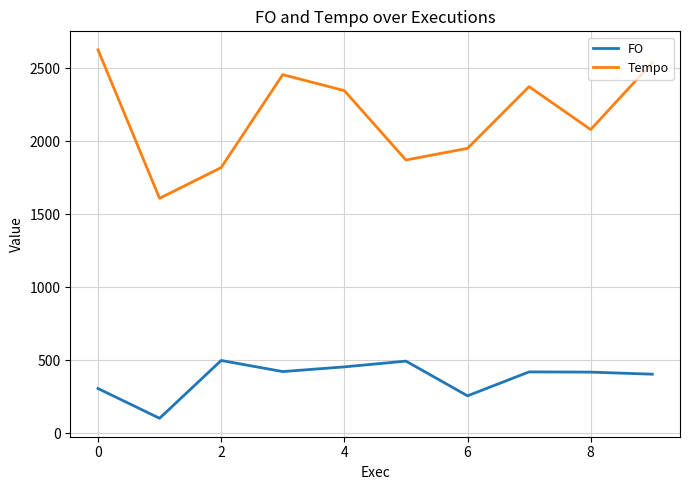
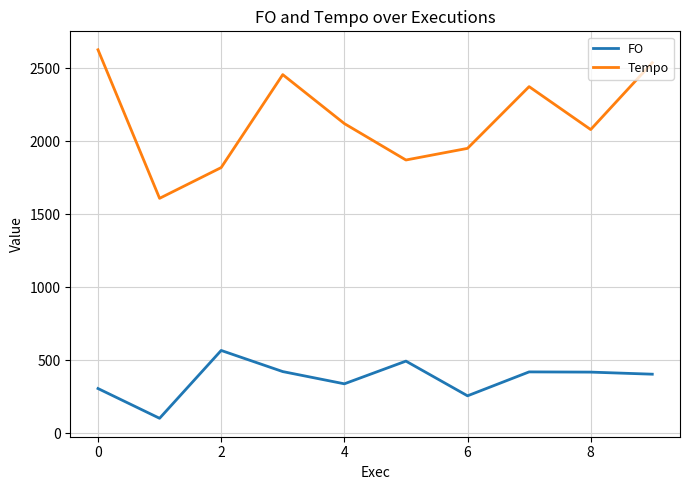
FO, 2: 500 -> 570
FO, 4: 450 -> 340
Tempo, 4: 2350 -> 2120
